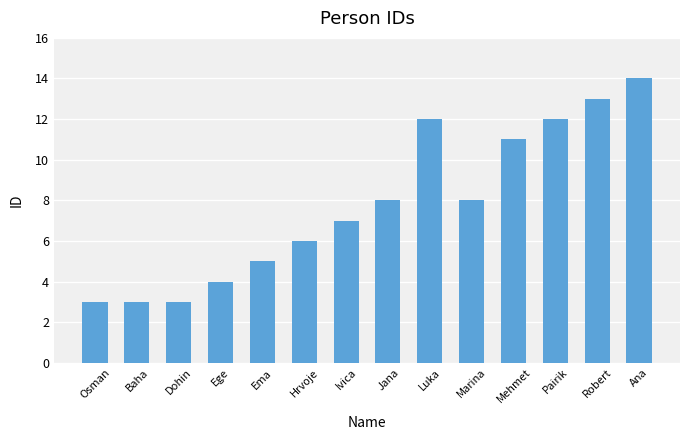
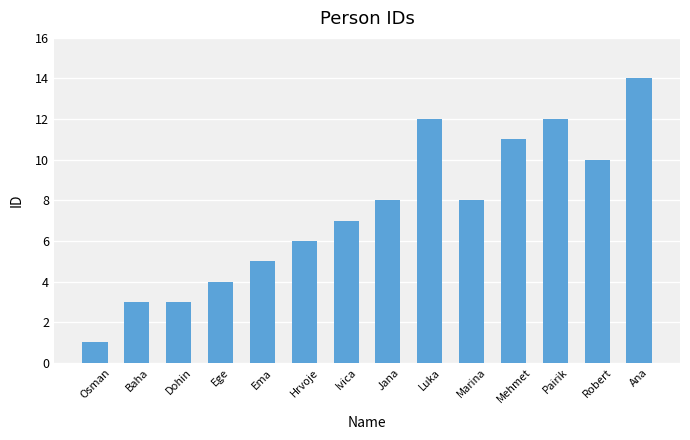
Osman: 3 -> 1
Robert: 13 -> 10
